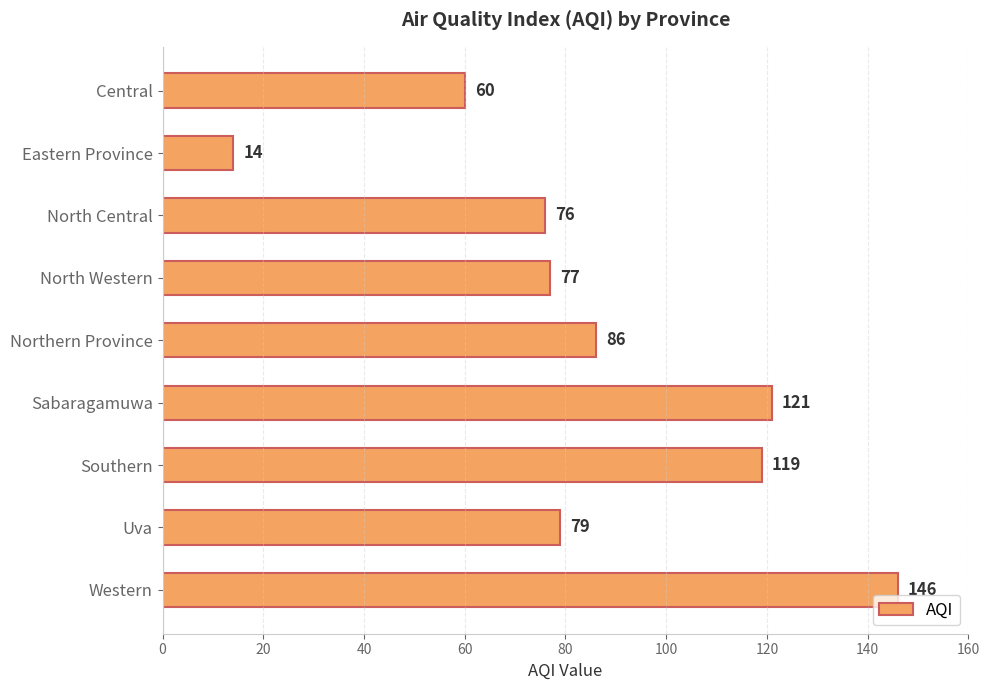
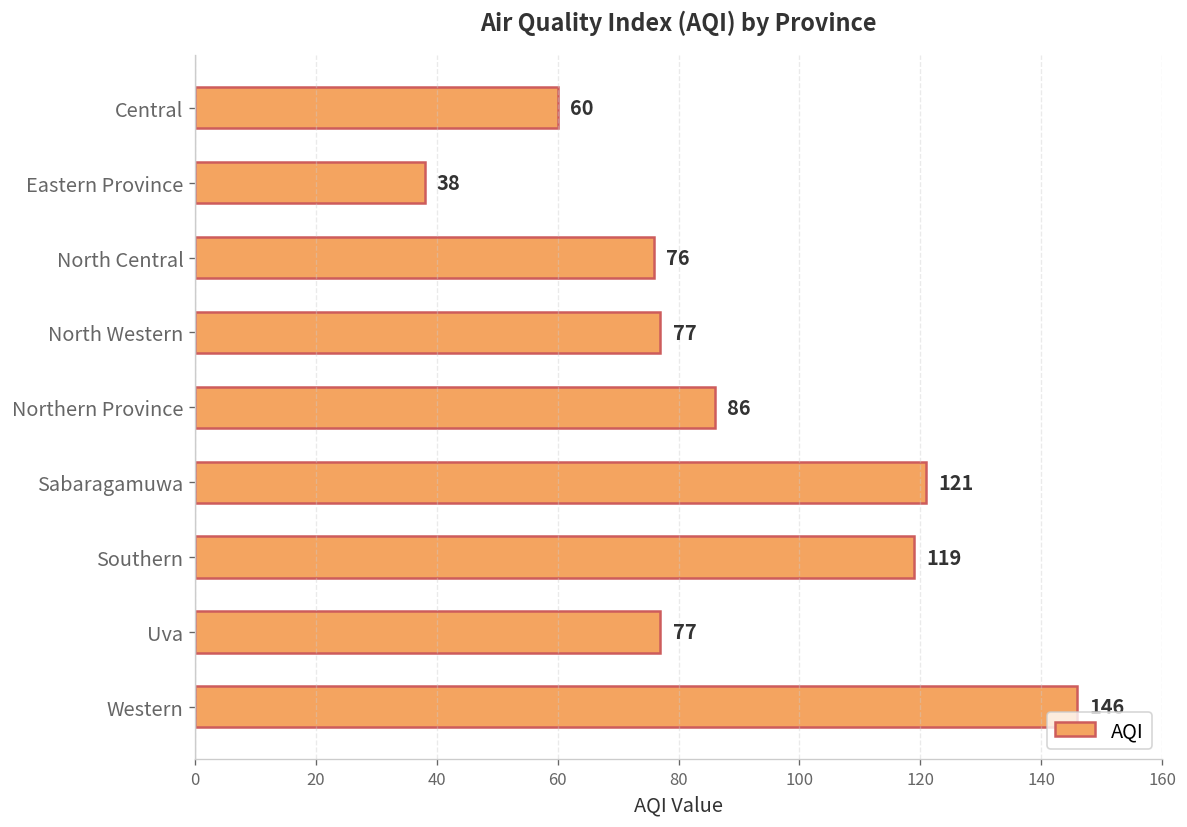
Eastern Province: 14 -> 38
Uva: 79 -> 77
